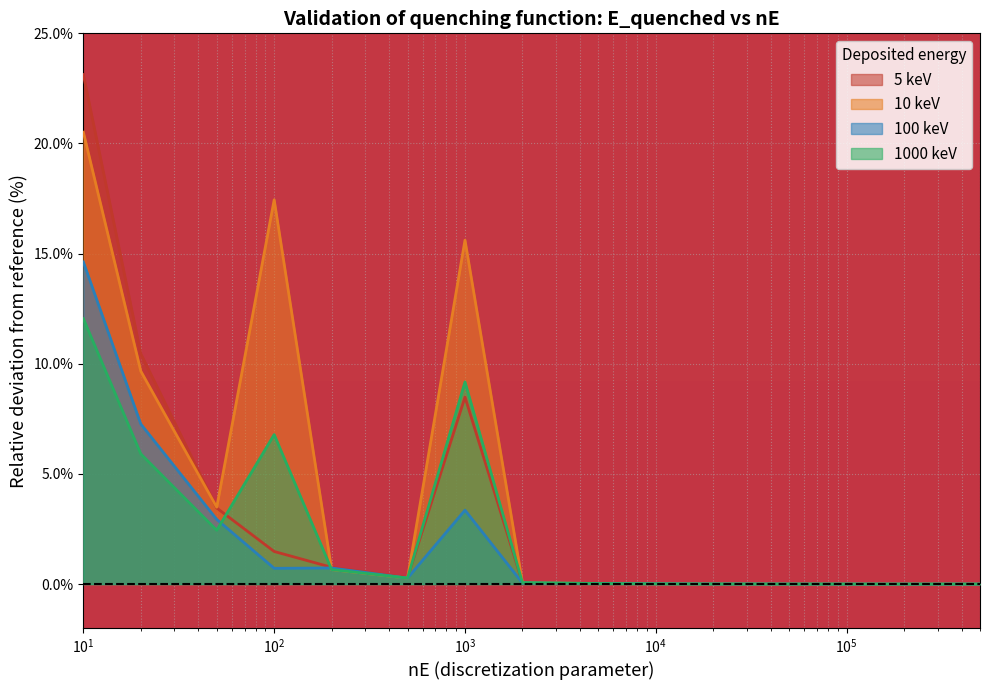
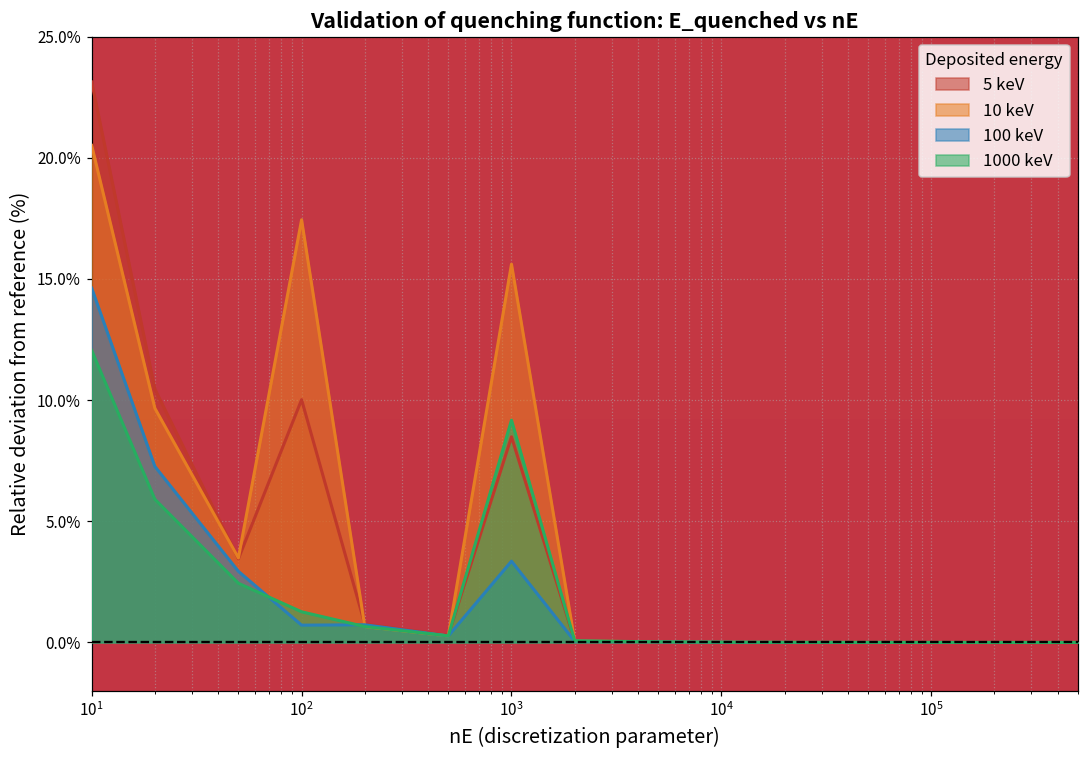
5 keV, 10^2: 1.5% -> 10.0%
1000 keV, 10^2: 6.8% -> 1.3%
